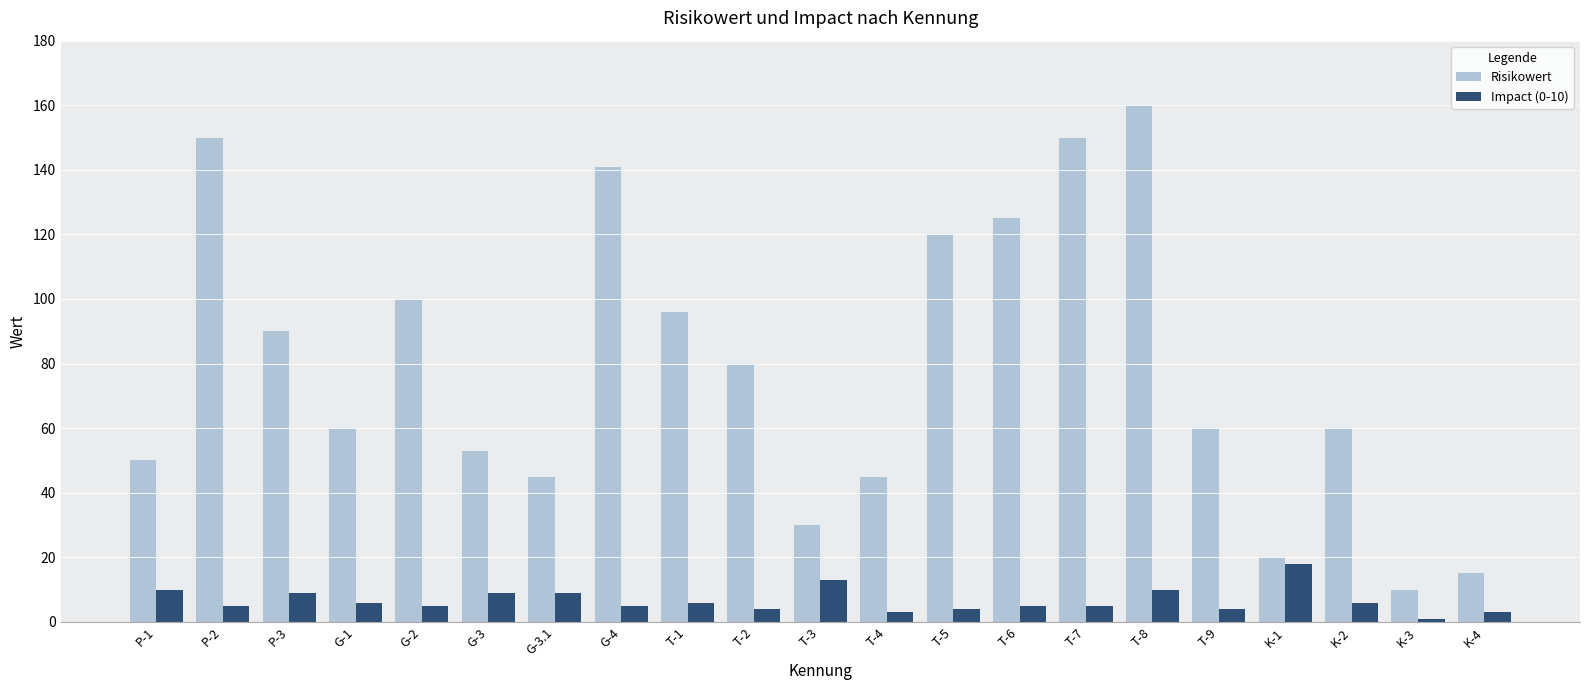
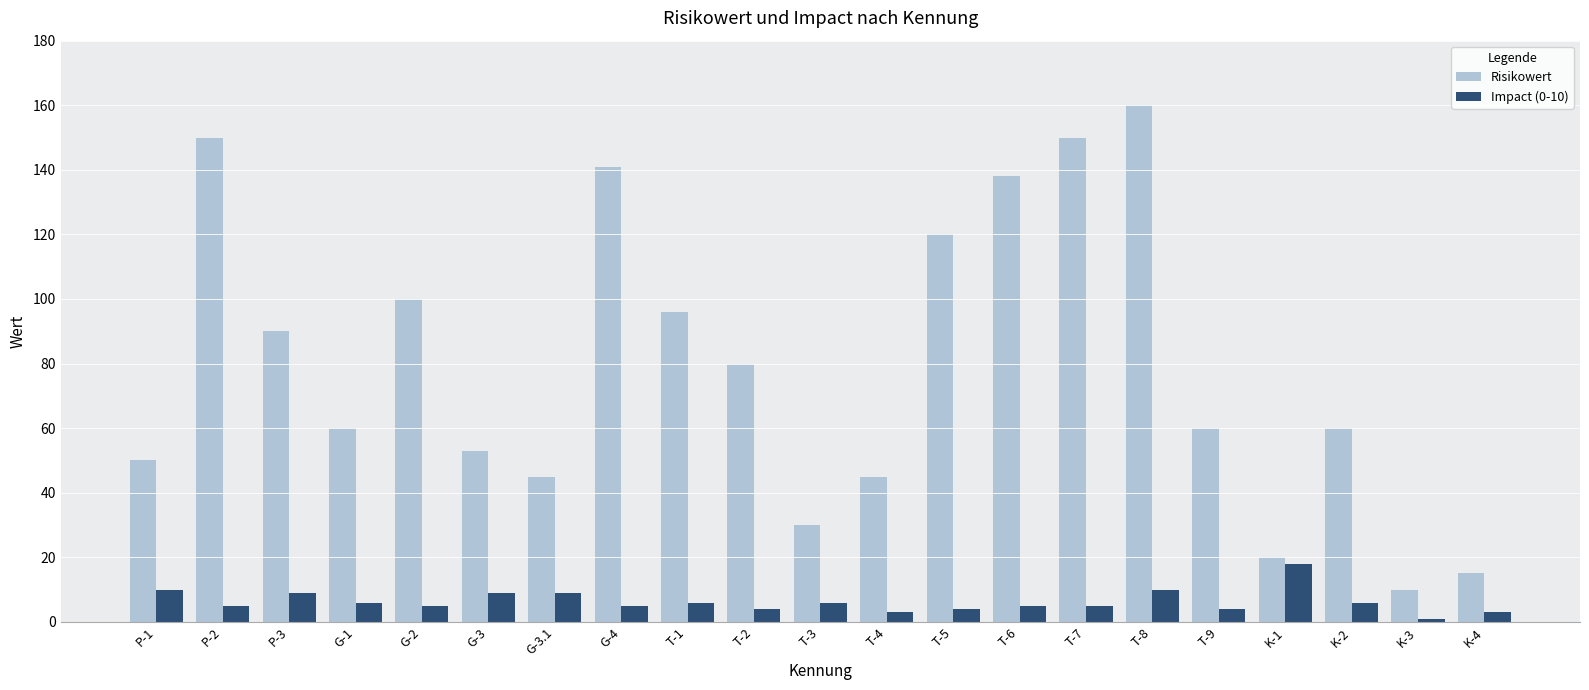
Impact (0-10), T-3: 13 -> 6
Risikowert, T-6: 125 -> 138
